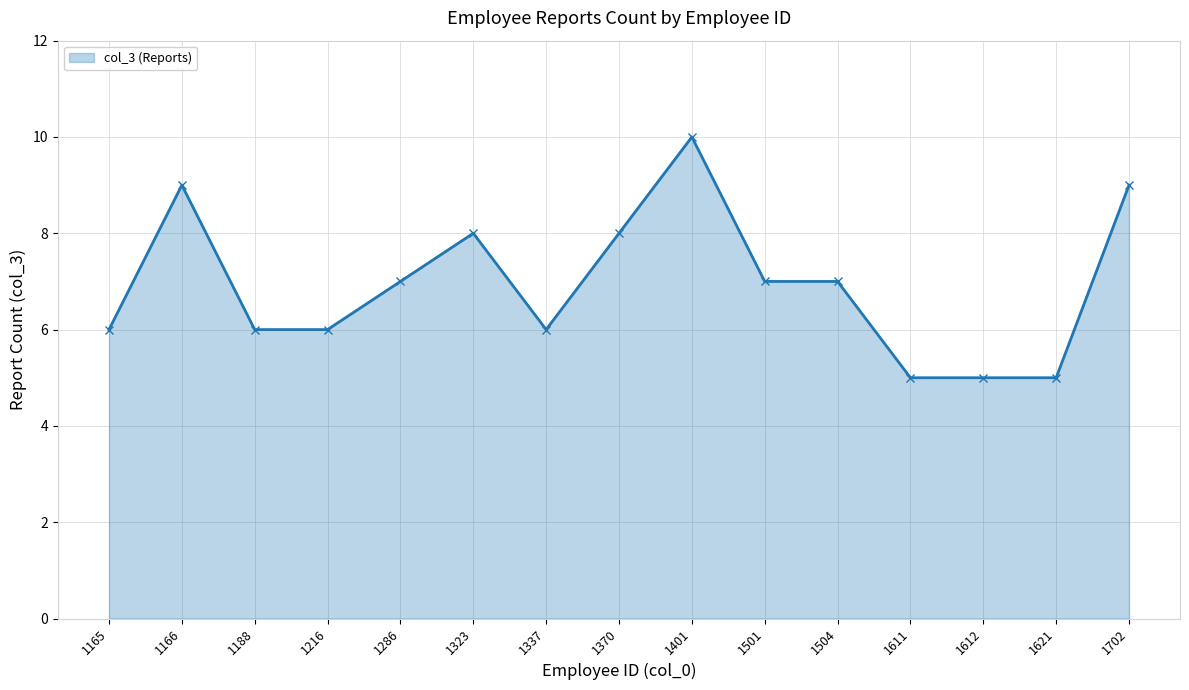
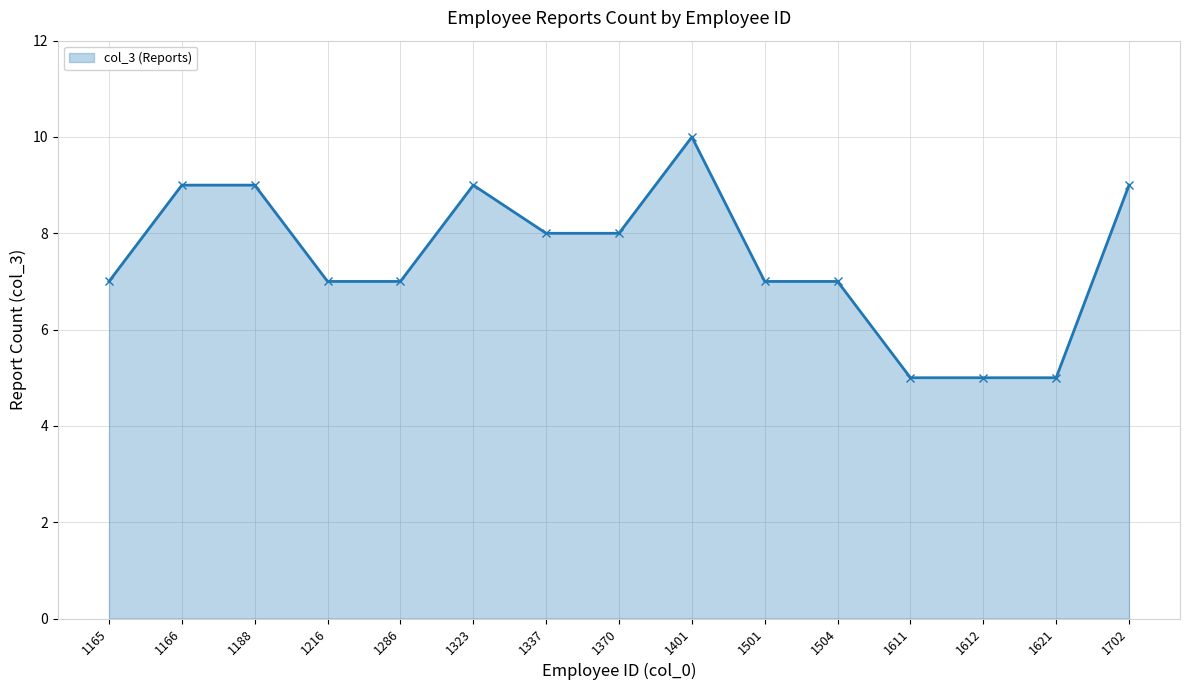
1165: 6 -> 7
1188: 6 -> 9
1216: 6 -> 7
1323: 8 -> 9
1337: 6 -> 8
